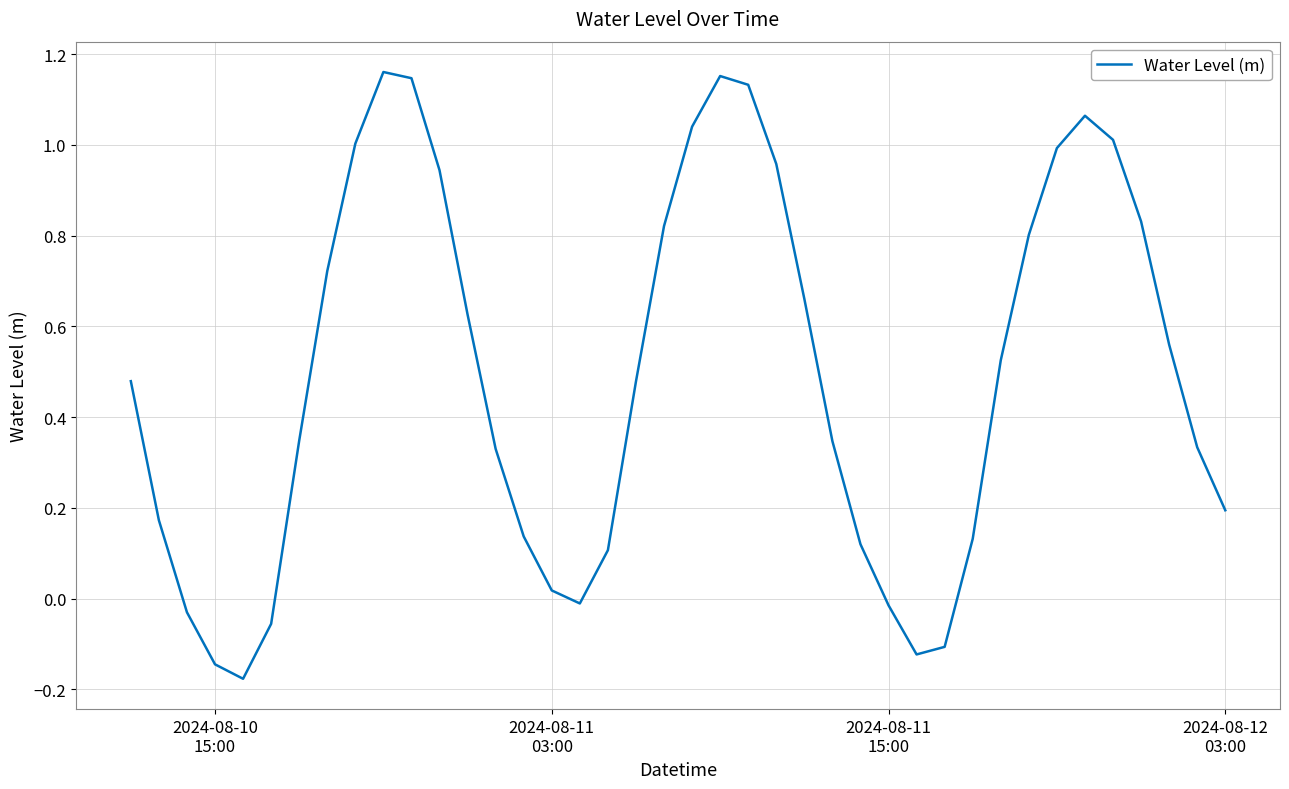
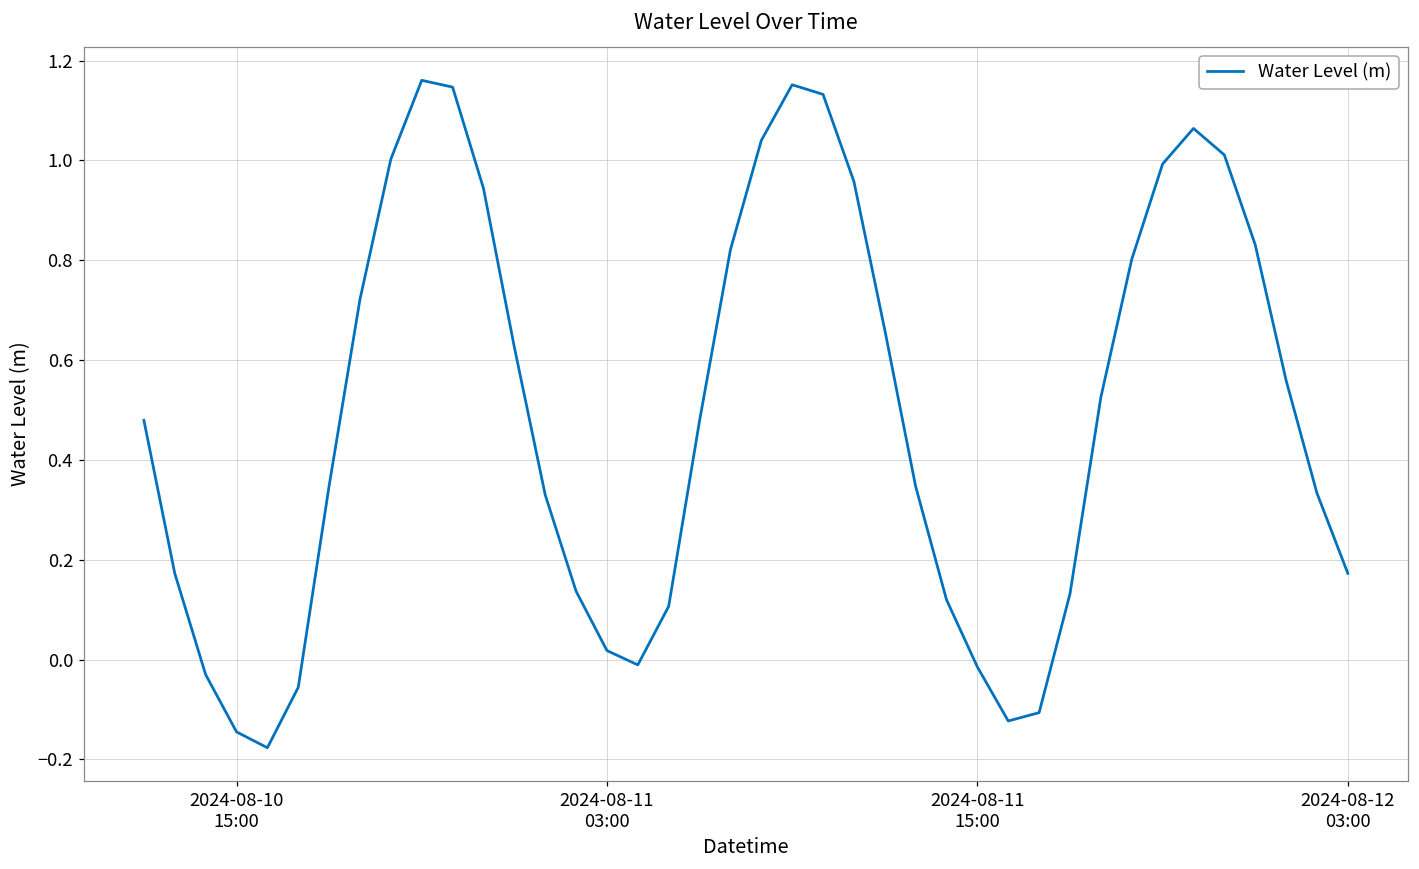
2024-08-12 03:00: 0.19 -> 0.17
